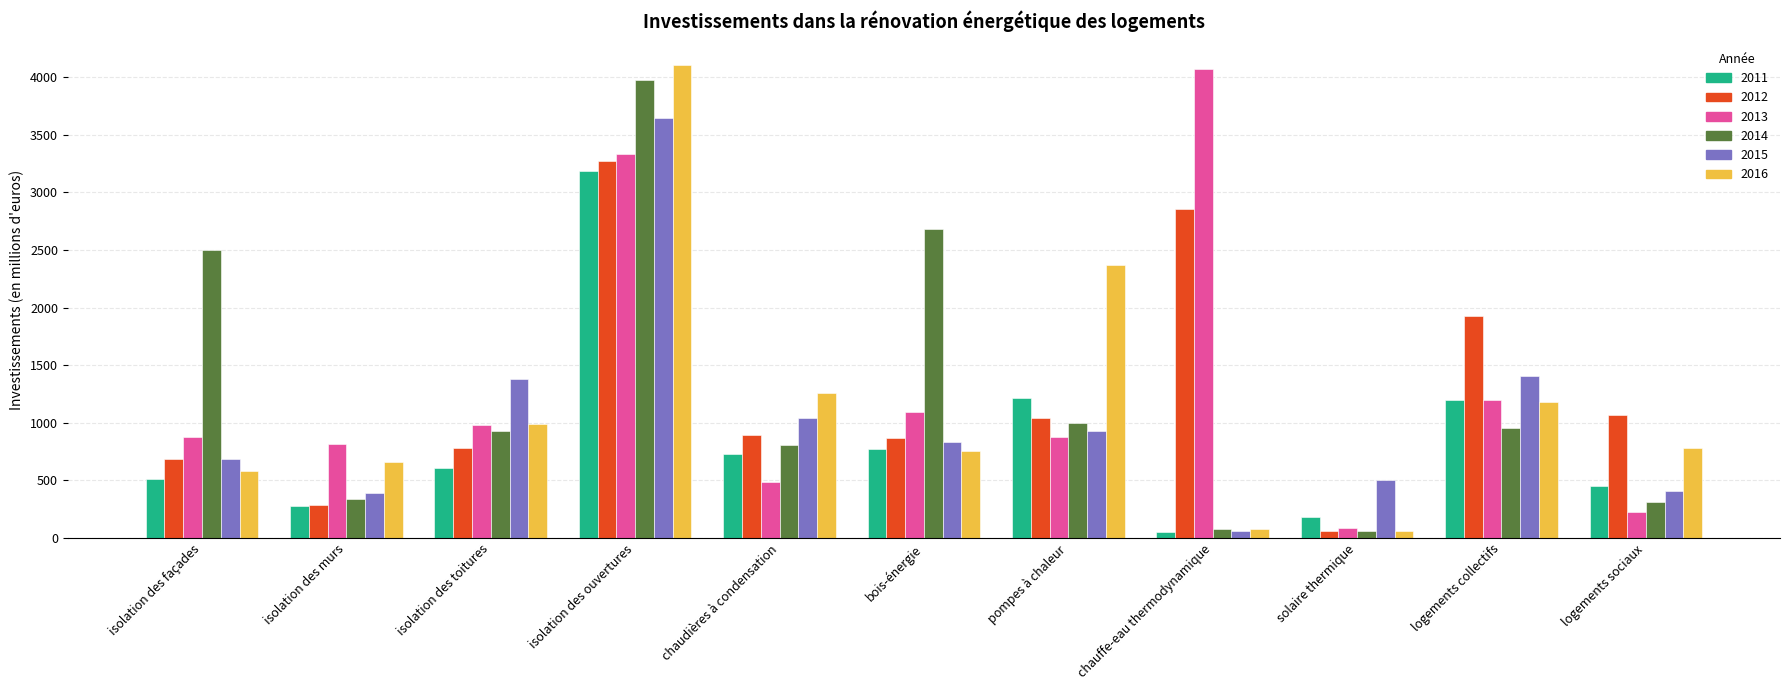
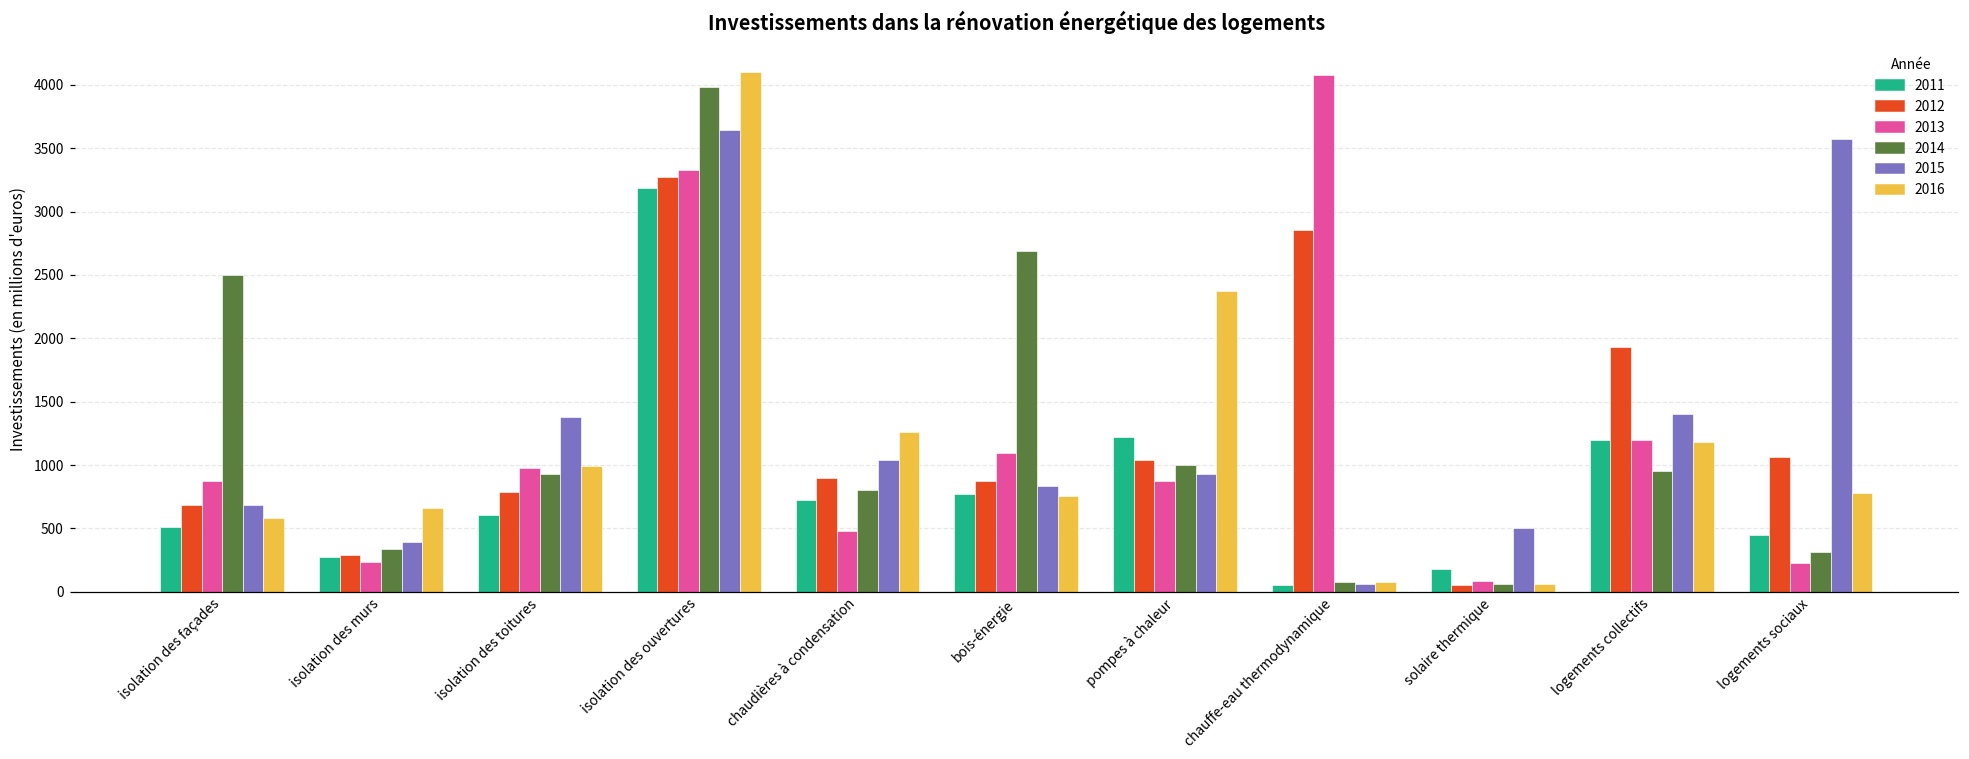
2013, isolation des murs: 820 -> 240
2015, logements sociaux: 410 -> 3580
